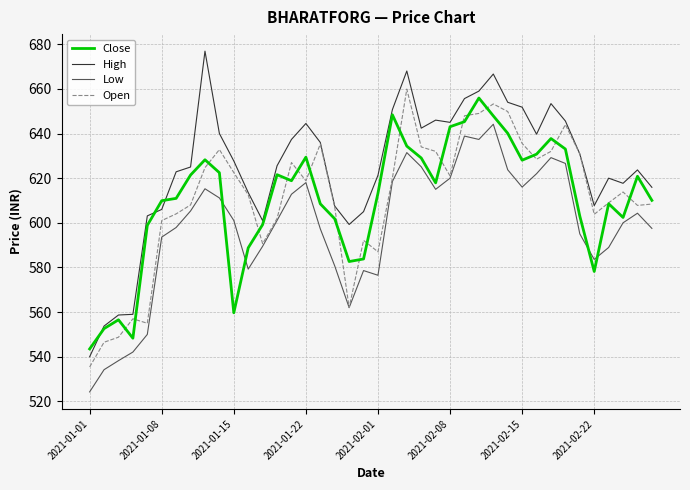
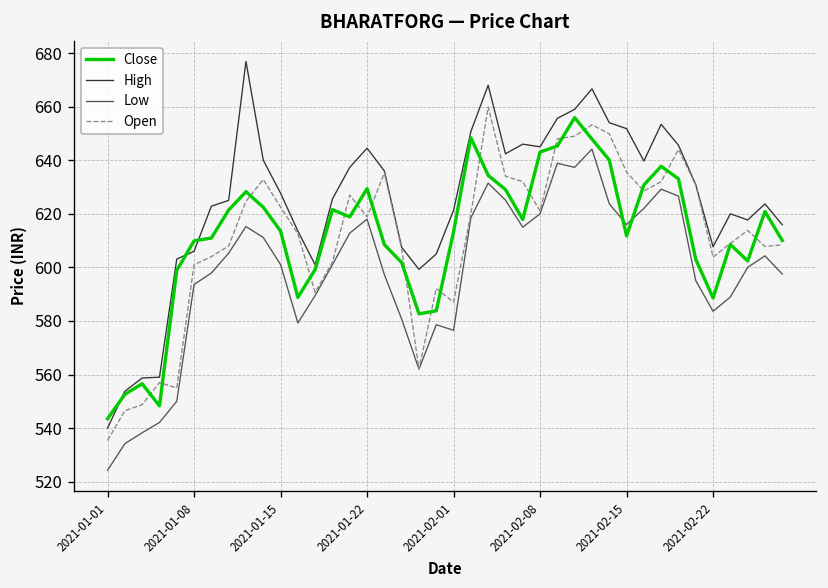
Close, 2021-01-15: 560 -> 614
Close, 2021-02-15: 628 -> 612
Close, 2021-02-22: 578 -> 589
